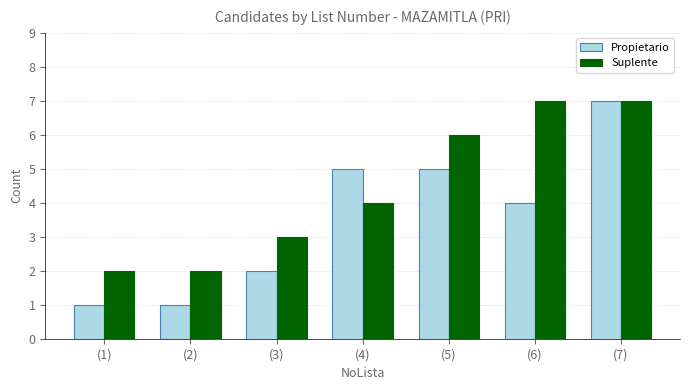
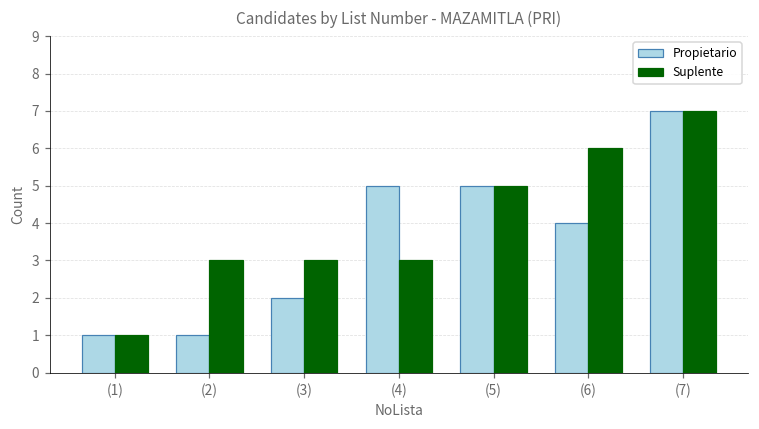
Suplente, (1): 2 -> 1
Suplente, (2): 2 -> 3
Suplente, (4): 4 -> 3
Suplente, (5): 6 -> 5
Suplente, (6): 7 -> 6
